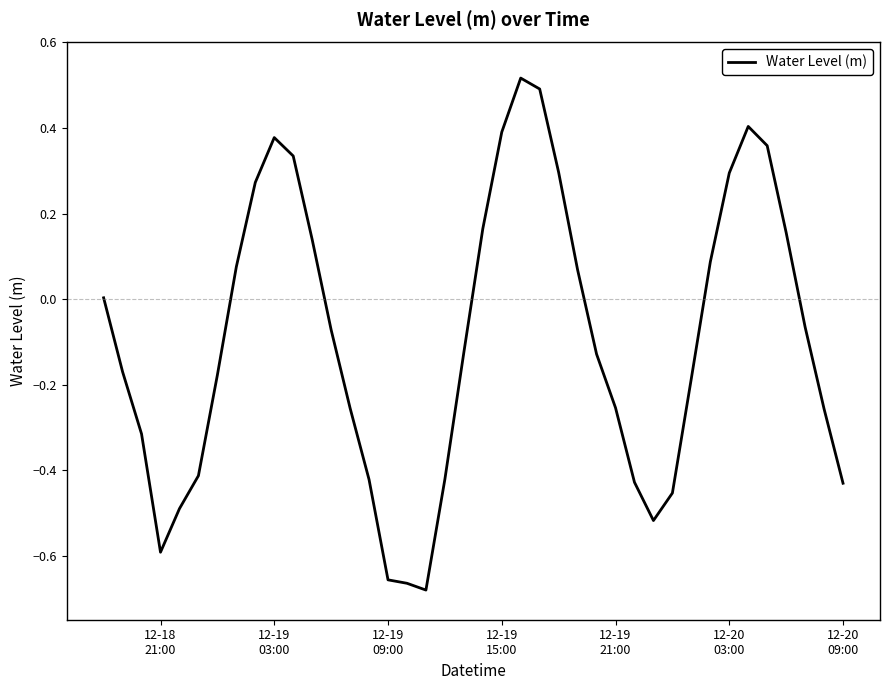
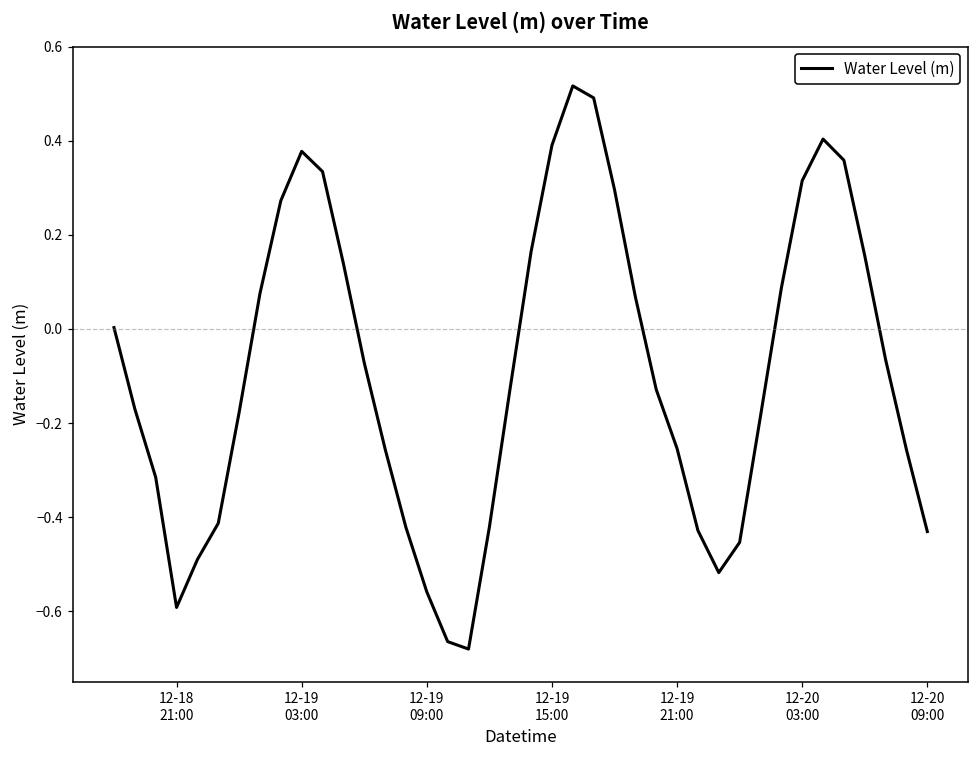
12-19 09:00: -0.66 -> -0.56
12-20 03:00: 0.29 -> 0.32
